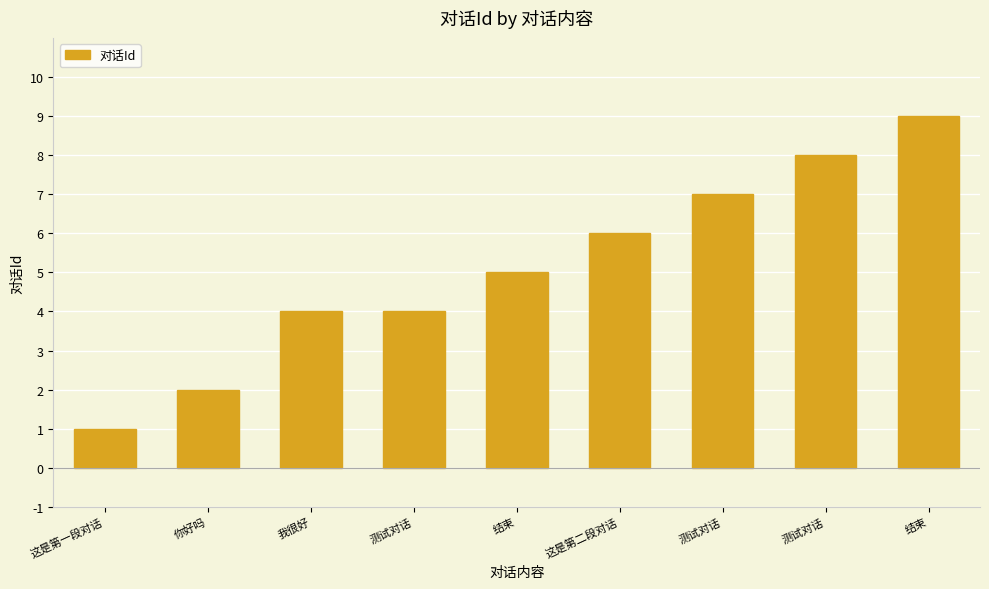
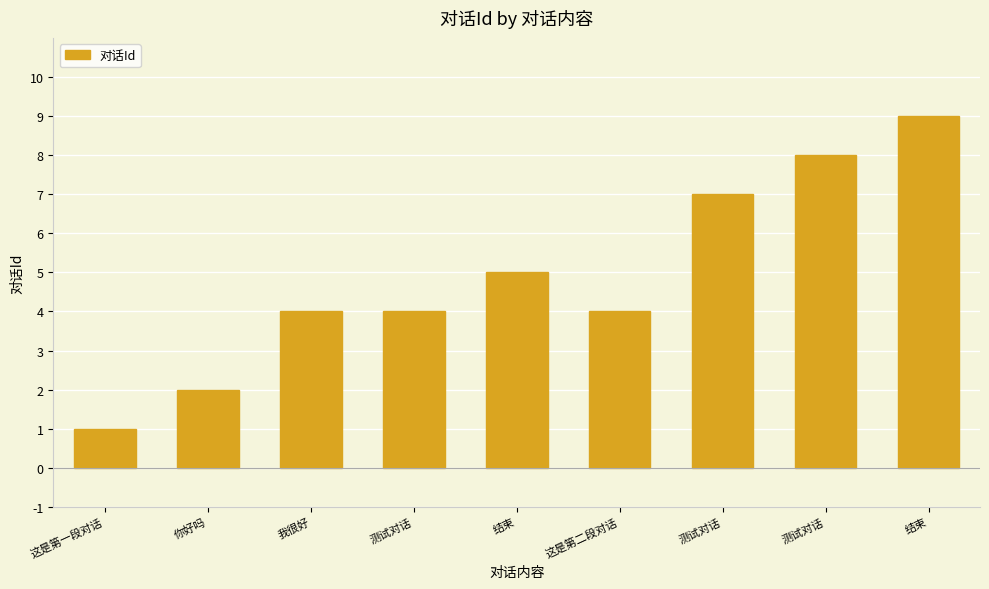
这是第二段对话: 6 -> 4
